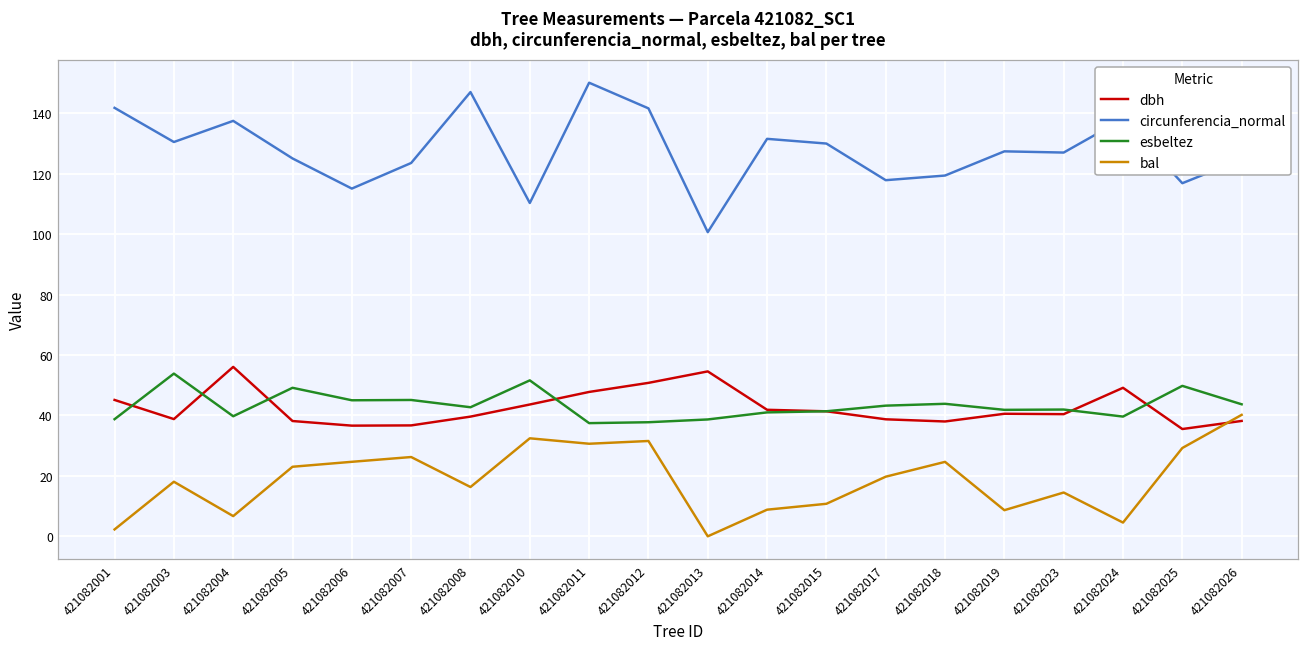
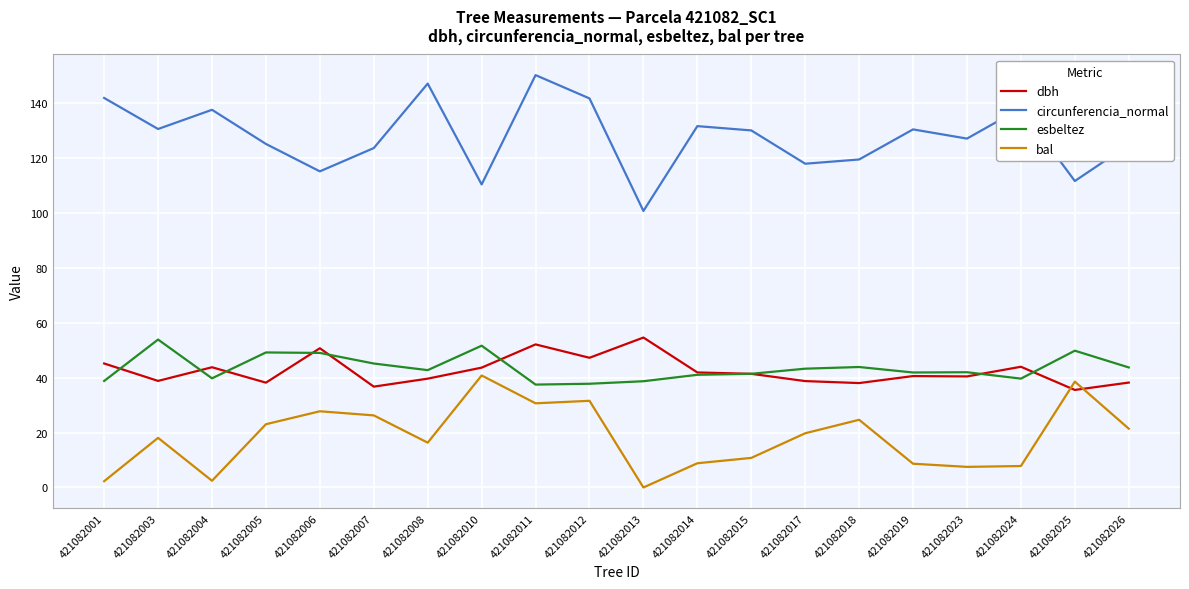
dbh, 421082004: 56 -> 44
bal, 421082004: 7 -> 2
dbh, 421082006: 37 -> 51
esbeltez, 421082006: 45 -> 49
bal, 421082006: 25 -> 28
bal, 421082010: 32 -> 41
dbh, 421082011: 48 -> 52
dbh, 421082012: 51 -> 47
circunferencia_normal, 421082019: 127 -> 130
bal, 421082023: 15 -> 8
dbh, 421082024: 49 -> 44
bal, 421082024: 5 -> 8
circunferencia_normal, 421082025: 117 -> 112
bal, 421082025: 29 -> 39
bal, 421082026: 40 -> 21
